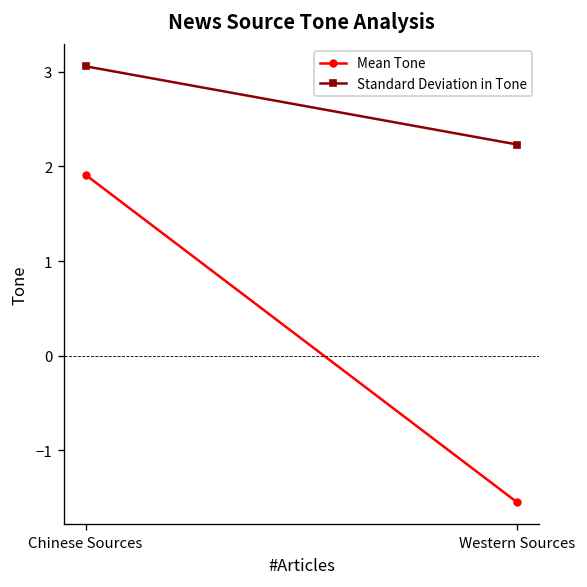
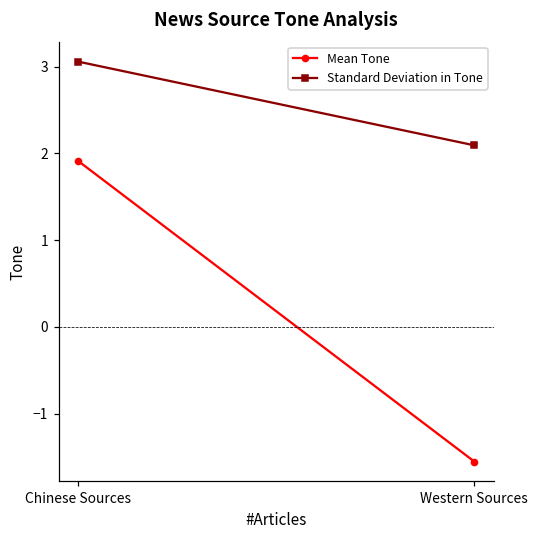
Standard Deviation in Tone, Western Sources: 2.2 -> 2.1
